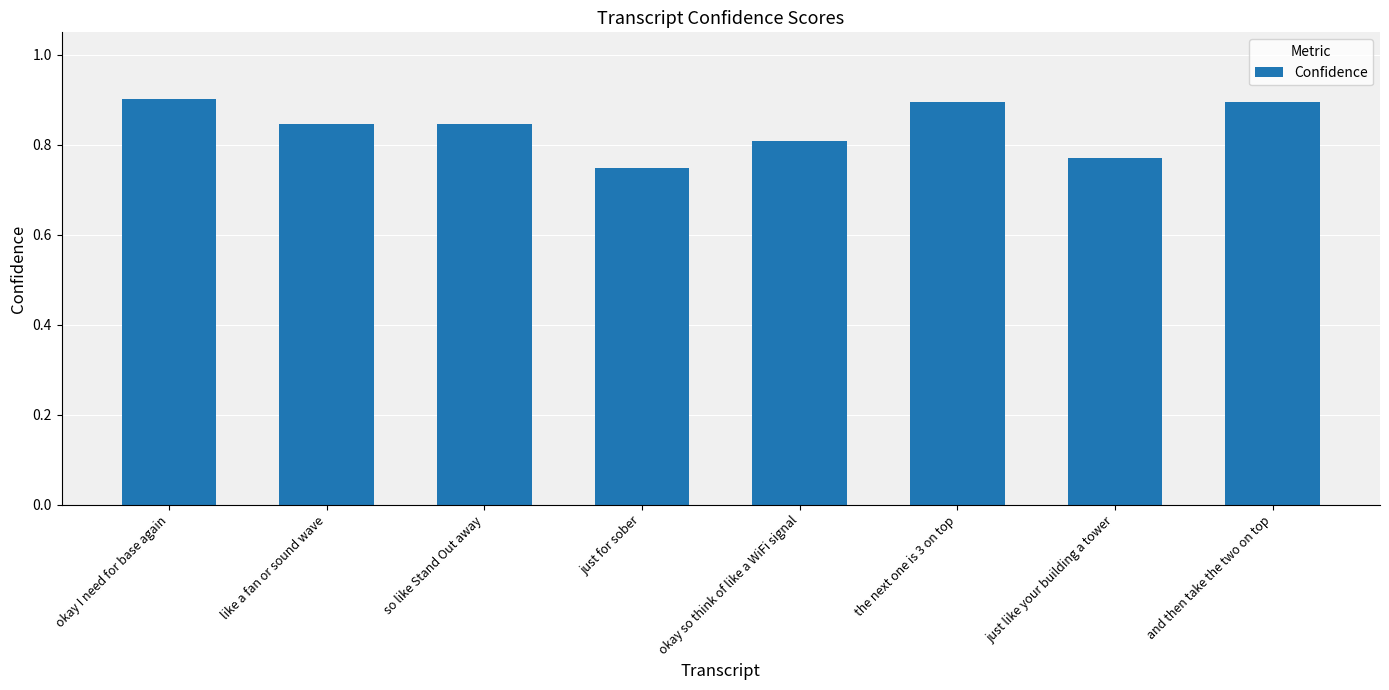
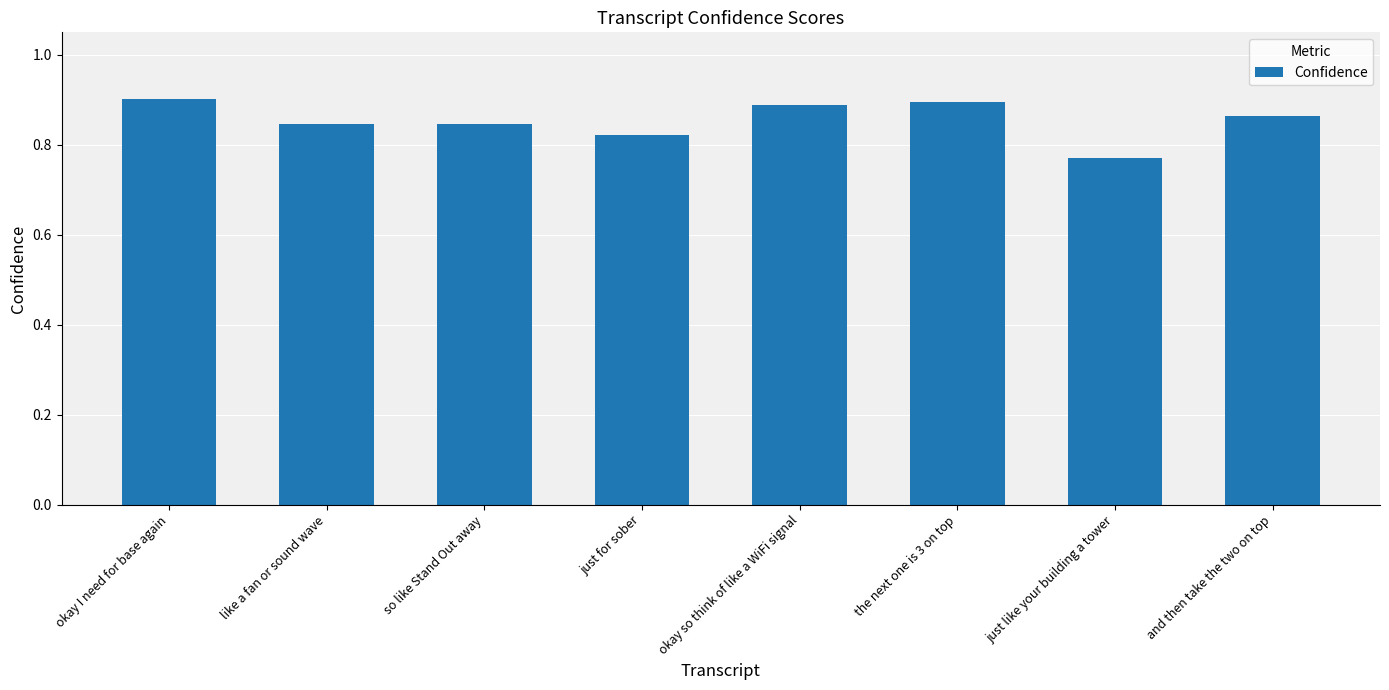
just for sober: 0.75 -> 0.82
okay so think of like a WiFi signal: 0.81 -> 0.89
and then take the two on top: 0.89 -> 0.86
